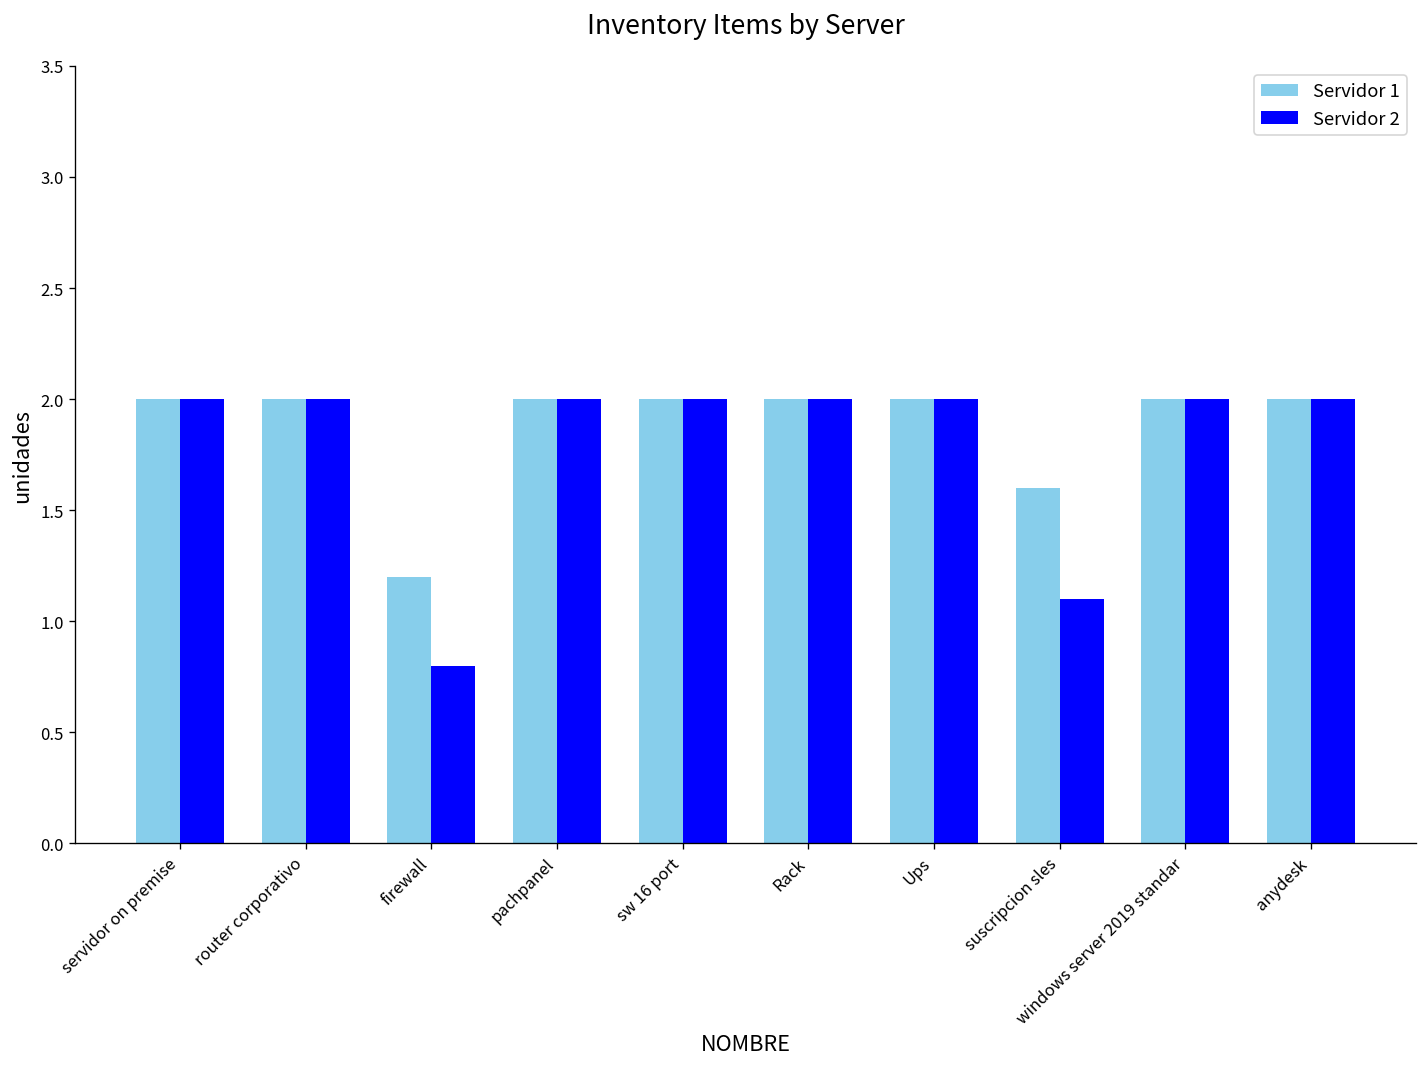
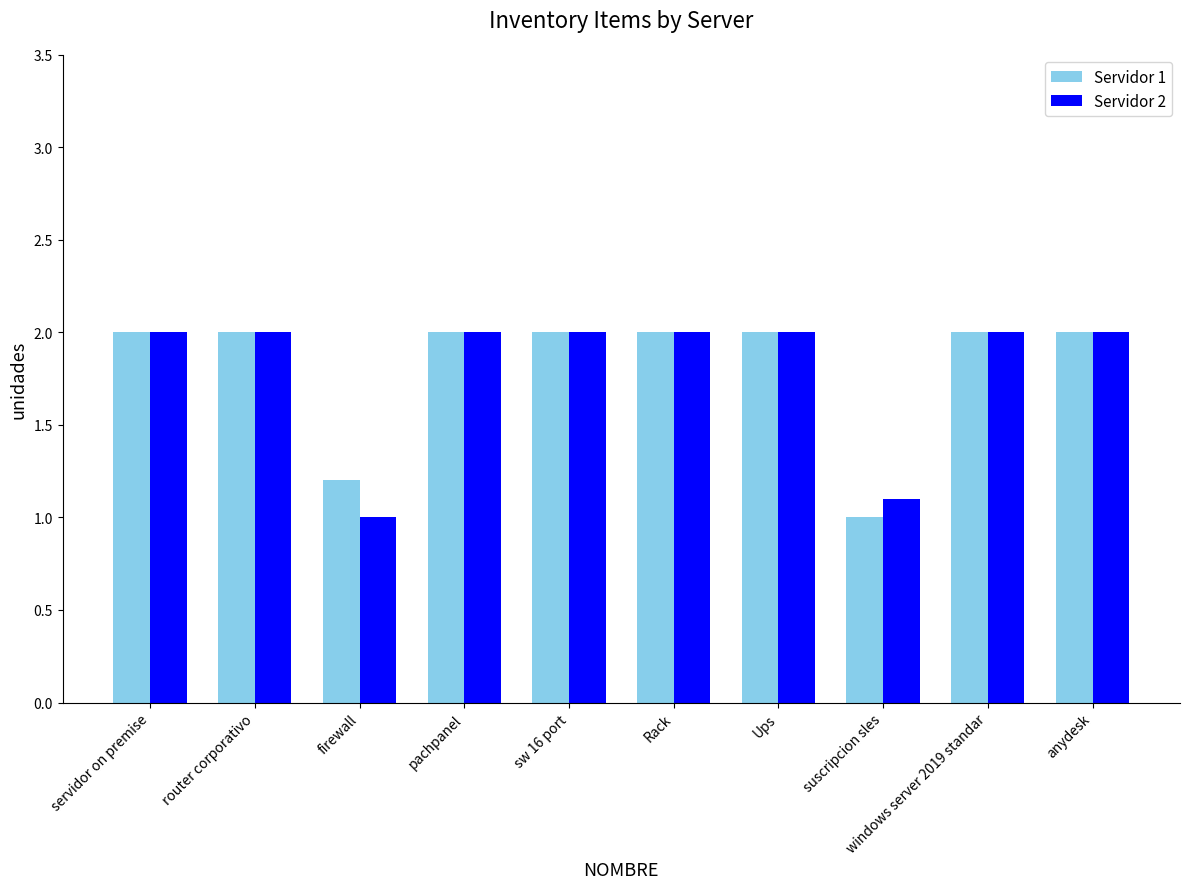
Servidor 2, firewall: 0.8 -> 1.0
Servidor 1, suscripcion sles: 1.6 -> 1.0
